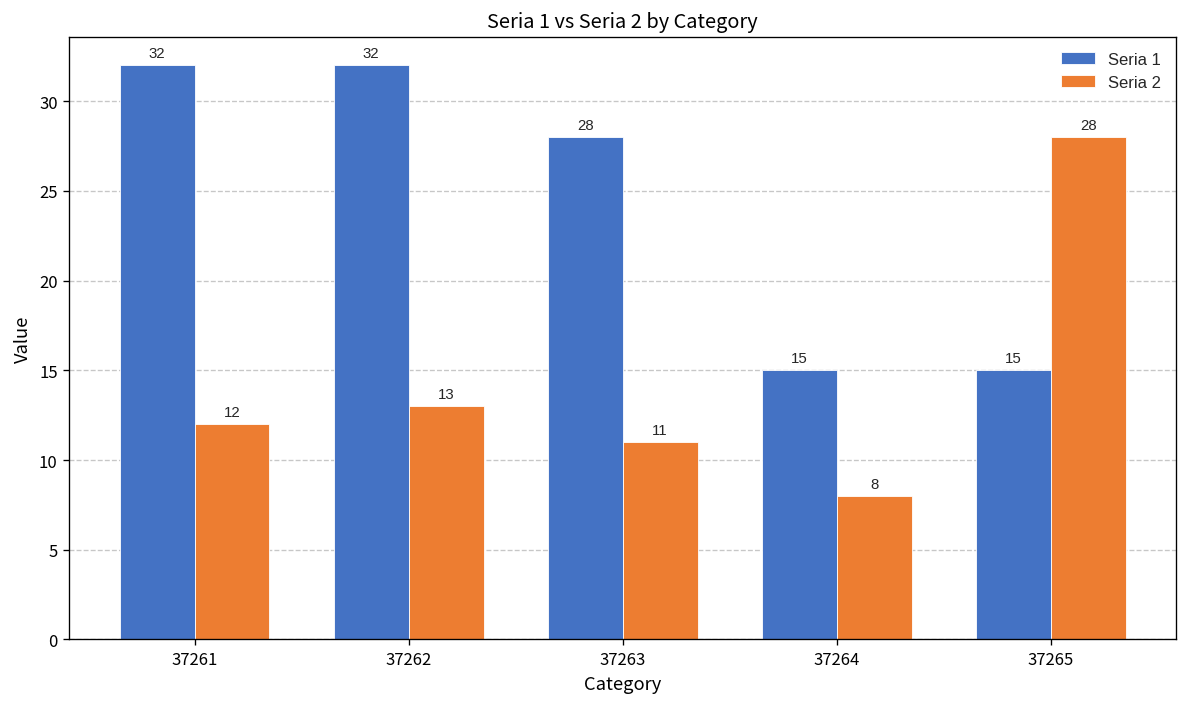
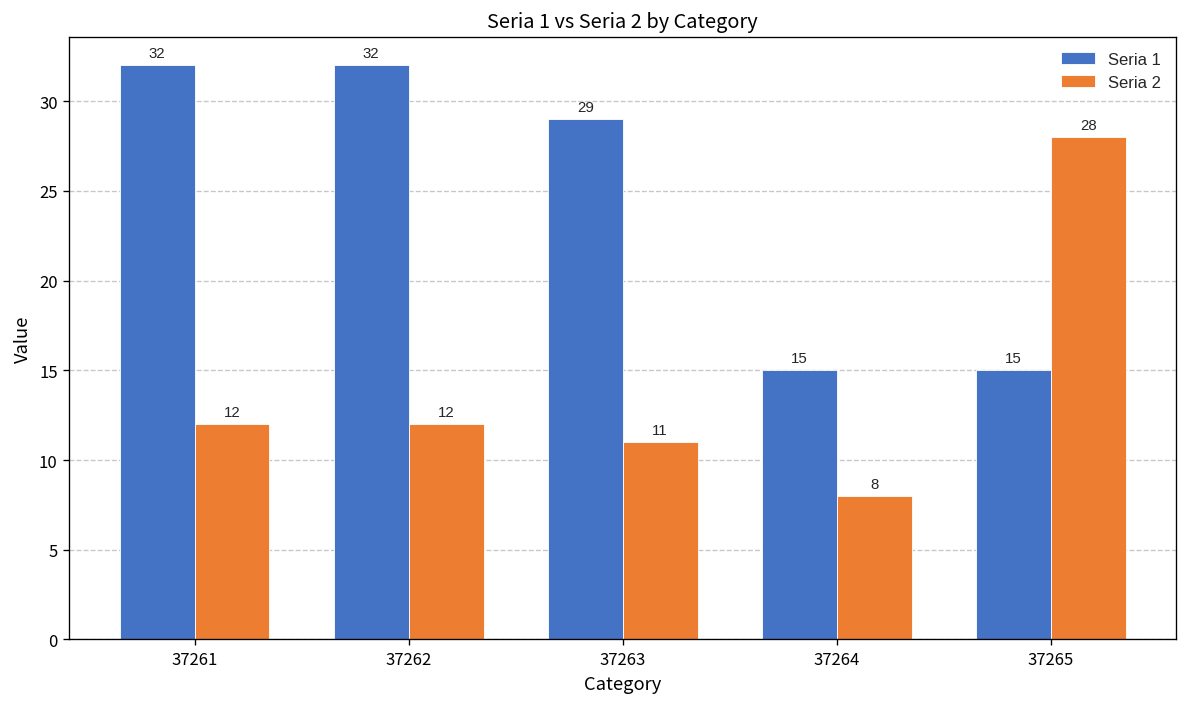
Seria 2, 37262: 13 -> 12
Seria 1, 37263: 28 -> 29
